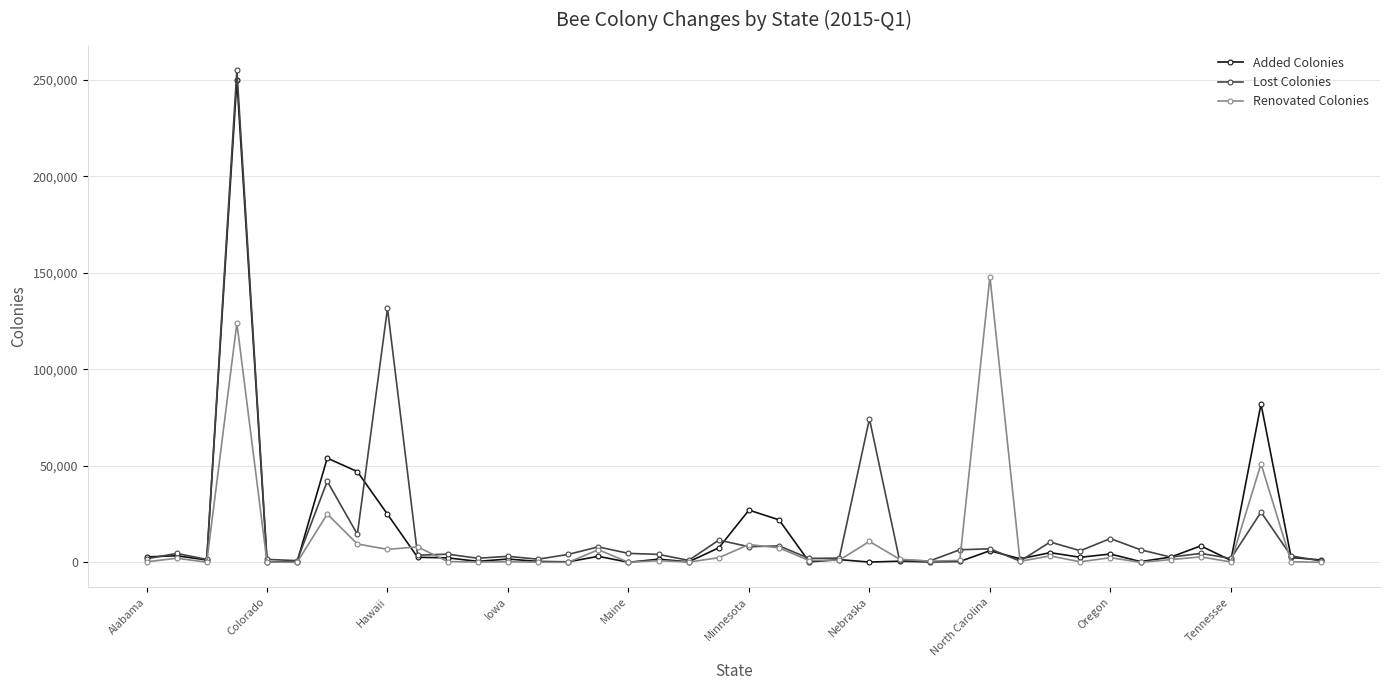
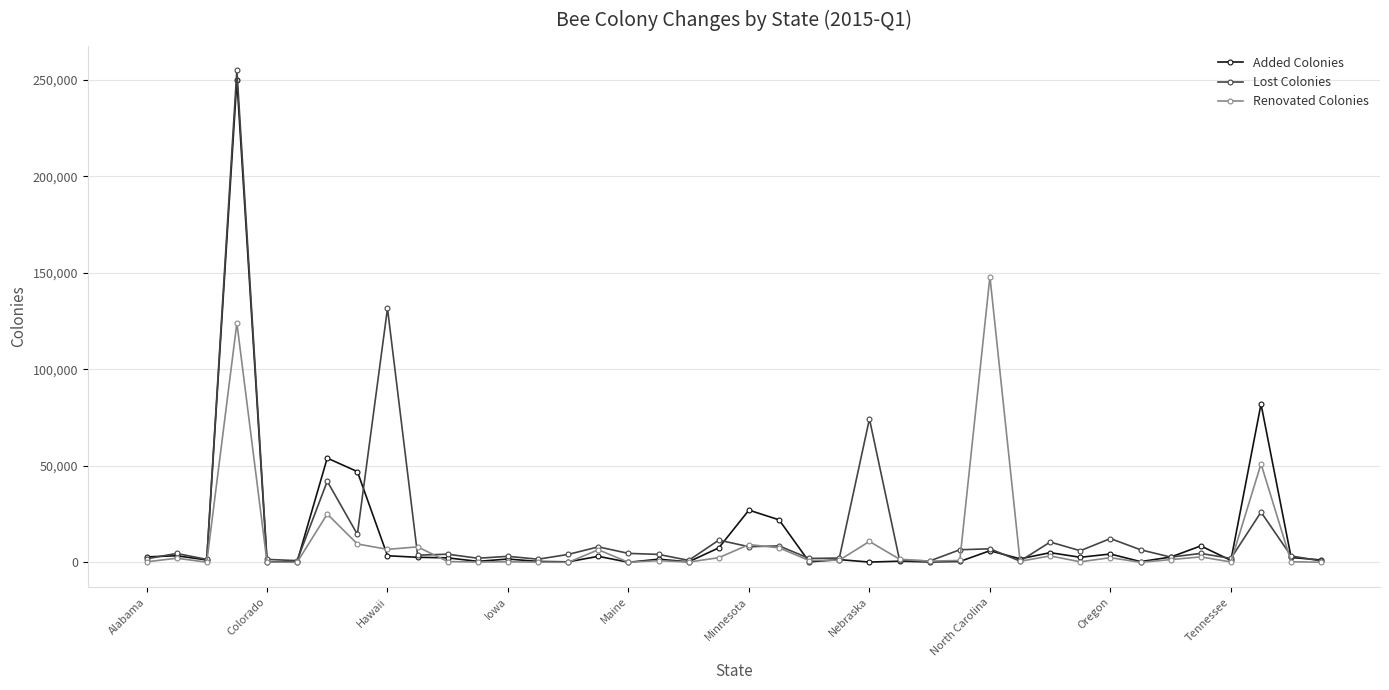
Added Colonies, Hawaii: 25,000 -> 3,000
